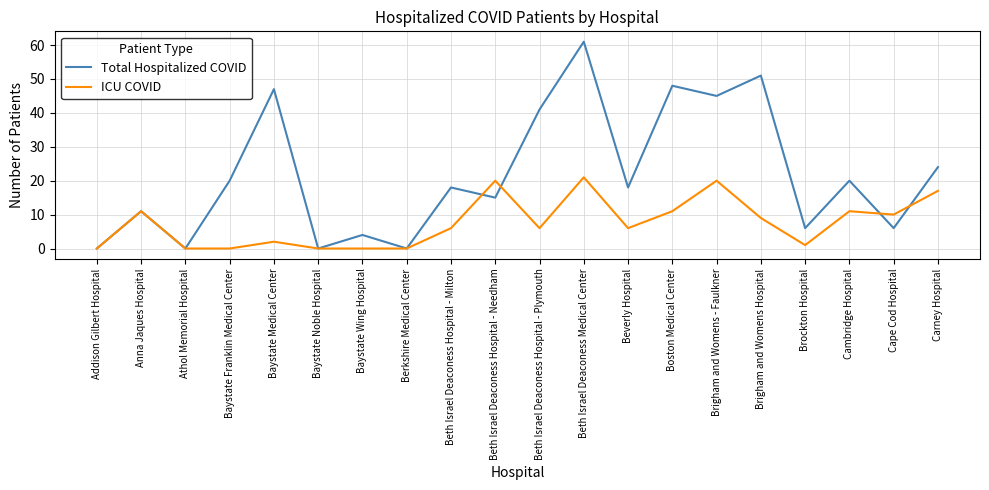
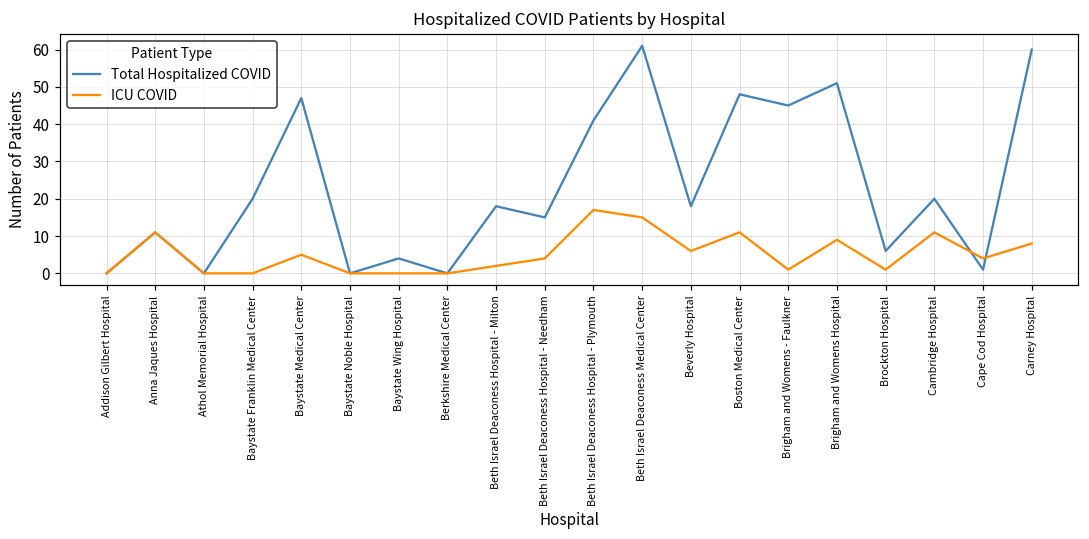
ICU COVID, Baystate Medical Center: 2 -> 5
ICU COVID, Beth Israel Deaconess Hospital - Milton: 6 -> 2
ICU COVID, Beth Israel Deaconess Hospital - Needham: 20 -> 4
ICU COVID, Beth Israel Deaconess Hospital - Plymouth: 6 -> 17
ICU COVID, Beth Israel Deaconess Medical Center: 21 -> 15
ICU COVID, Brigham and Womens - Faulkner: 20 -> 1
Total Hospitalized COVID, Cape Cod Hospital: 6 -> 1
ICU COVID, Cape Cod Hospital: 10 -> 4
Total Hospitalized COVID, Carney Hospital: 24 -> 60
ICU COVID, Carney Hospital: 17 -> 8
